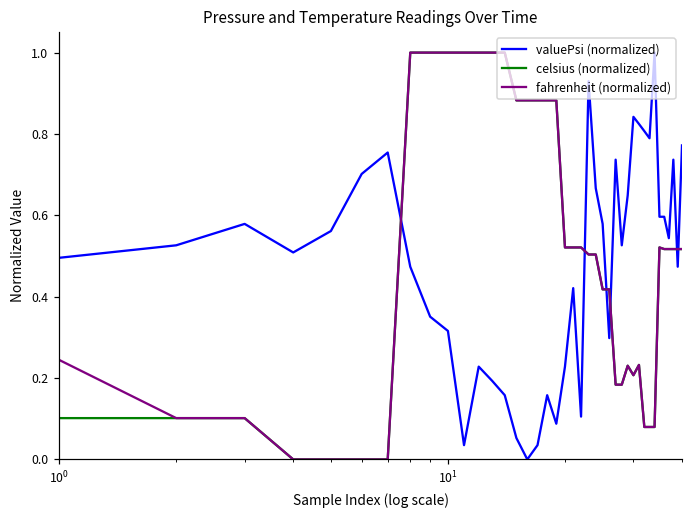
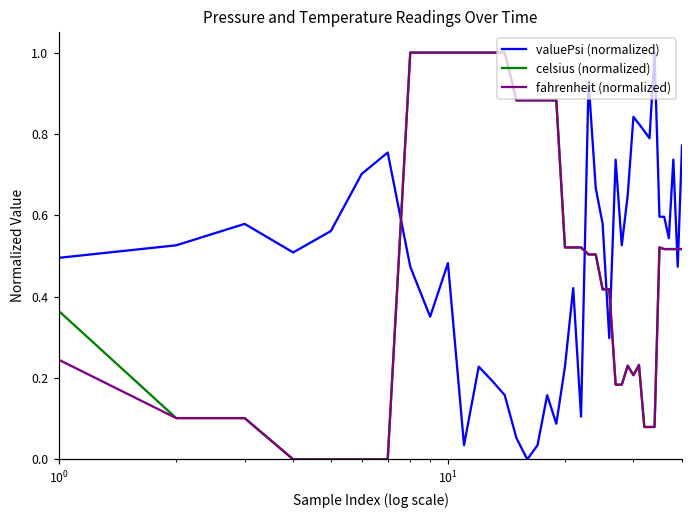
celsius (normalized), 10^0: 0.10 -> 0.36
valuePsi (normalized), 10^1: 0.32 -> 0.48
